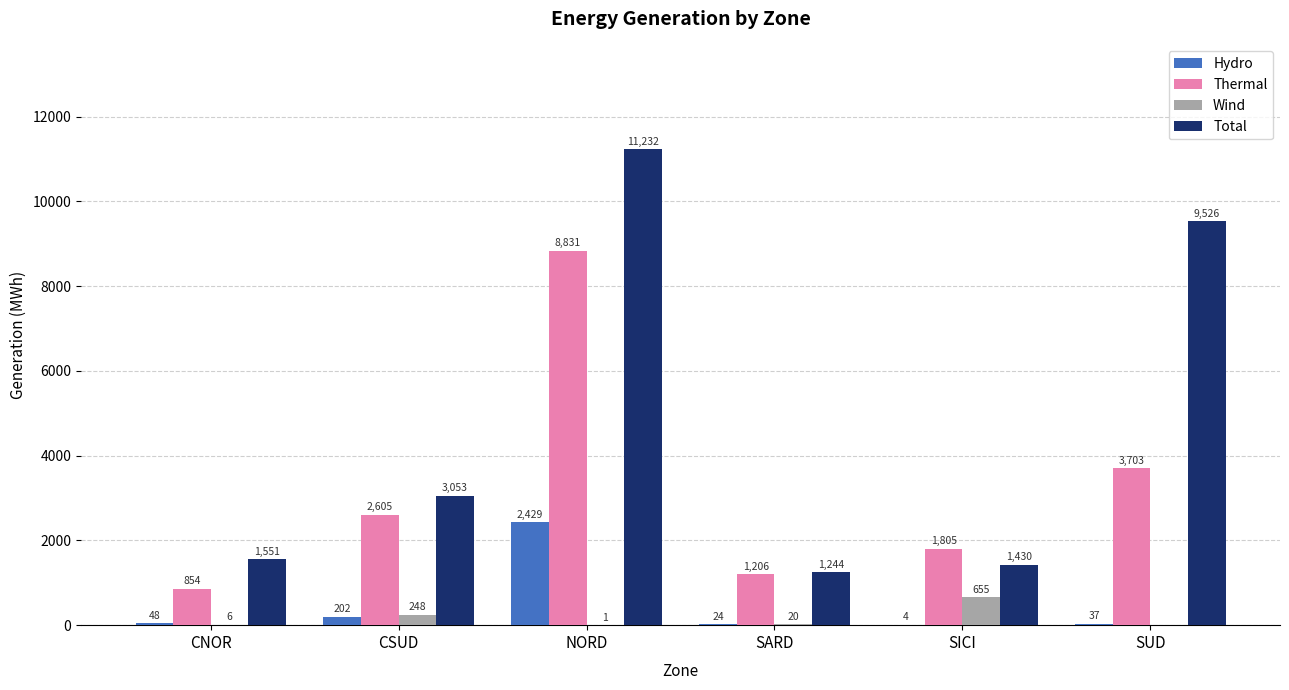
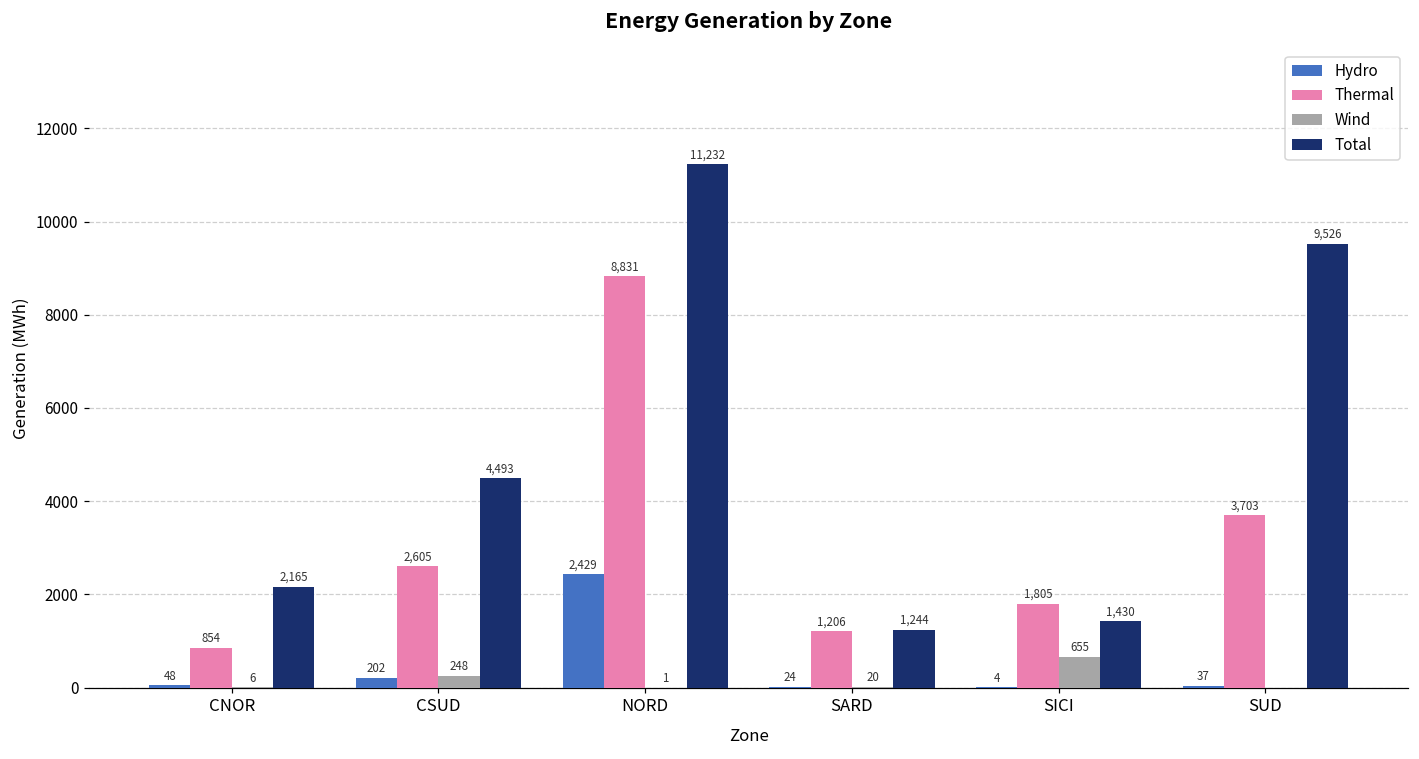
Total, CNOR: 1,551 -> 2,165
Total, CSUD: 3,053 -> 4,493
